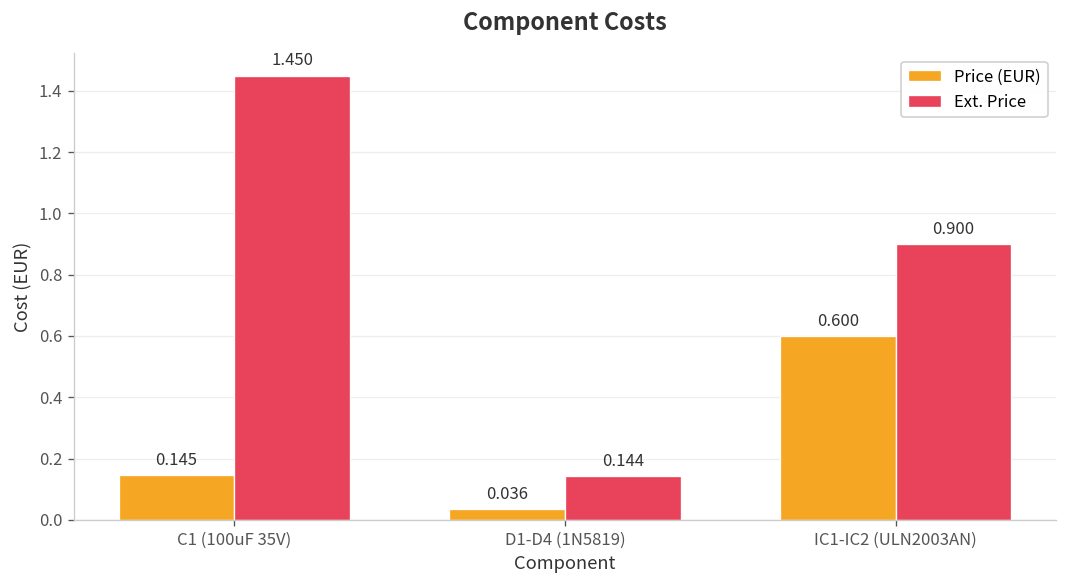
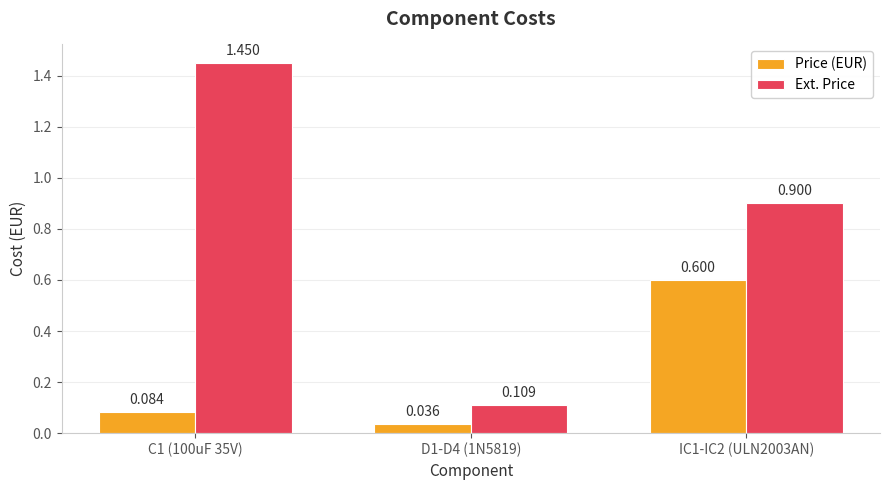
Price (EUR), C1 (100uF 35V): 0.145 -> 0.084
Ext. Price, D1-D4 (1N5819): 0.144 -> 0.109
